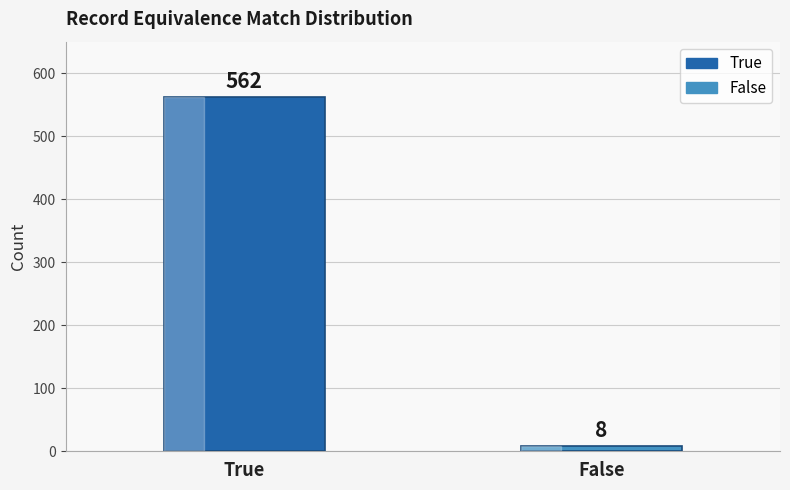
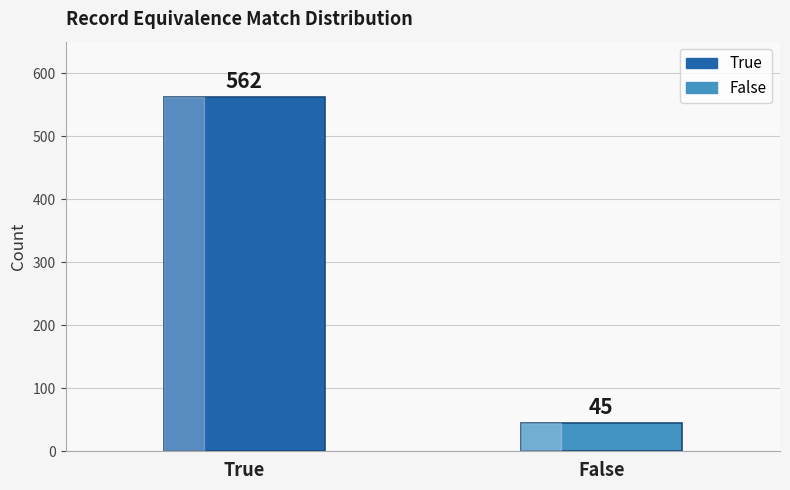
False: 8 -> 45
